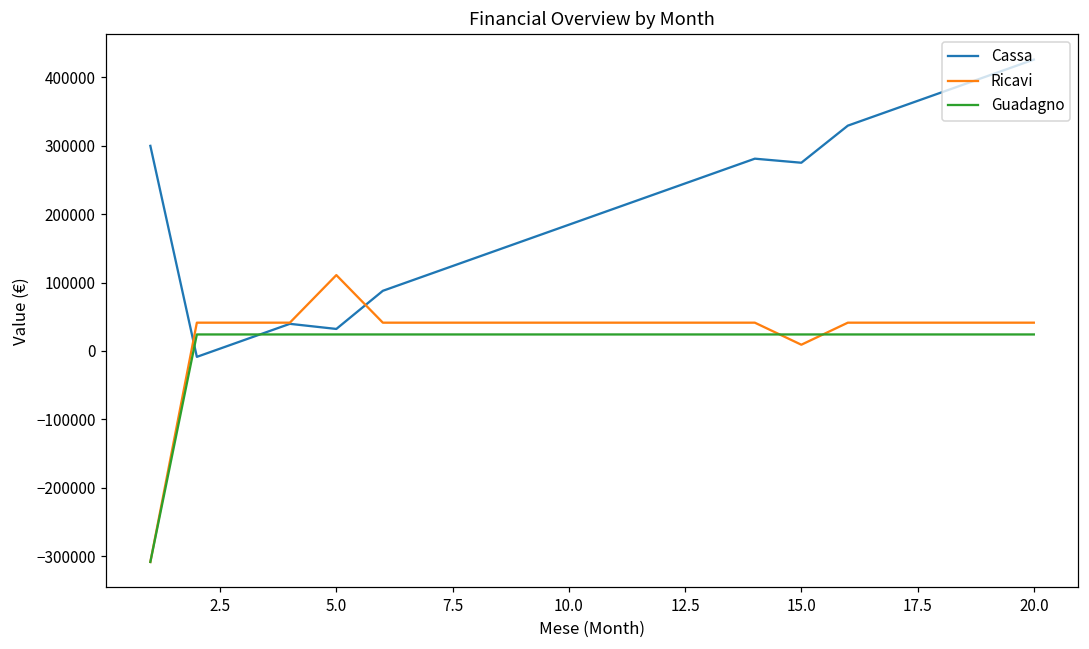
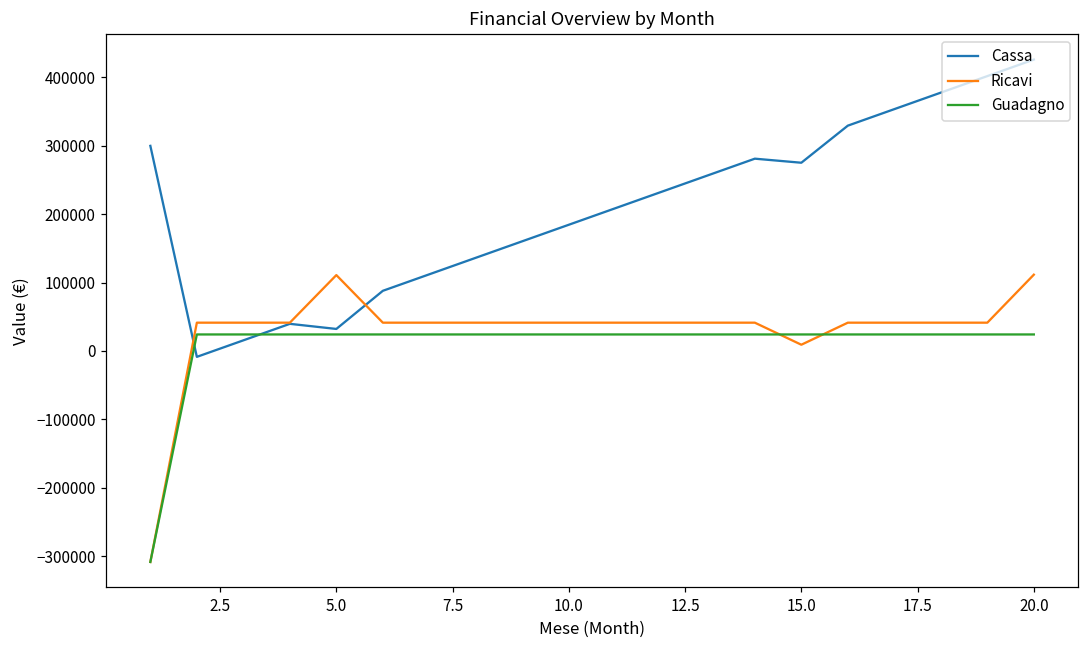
Ricavi, 20.0: 40000 -> 110000
